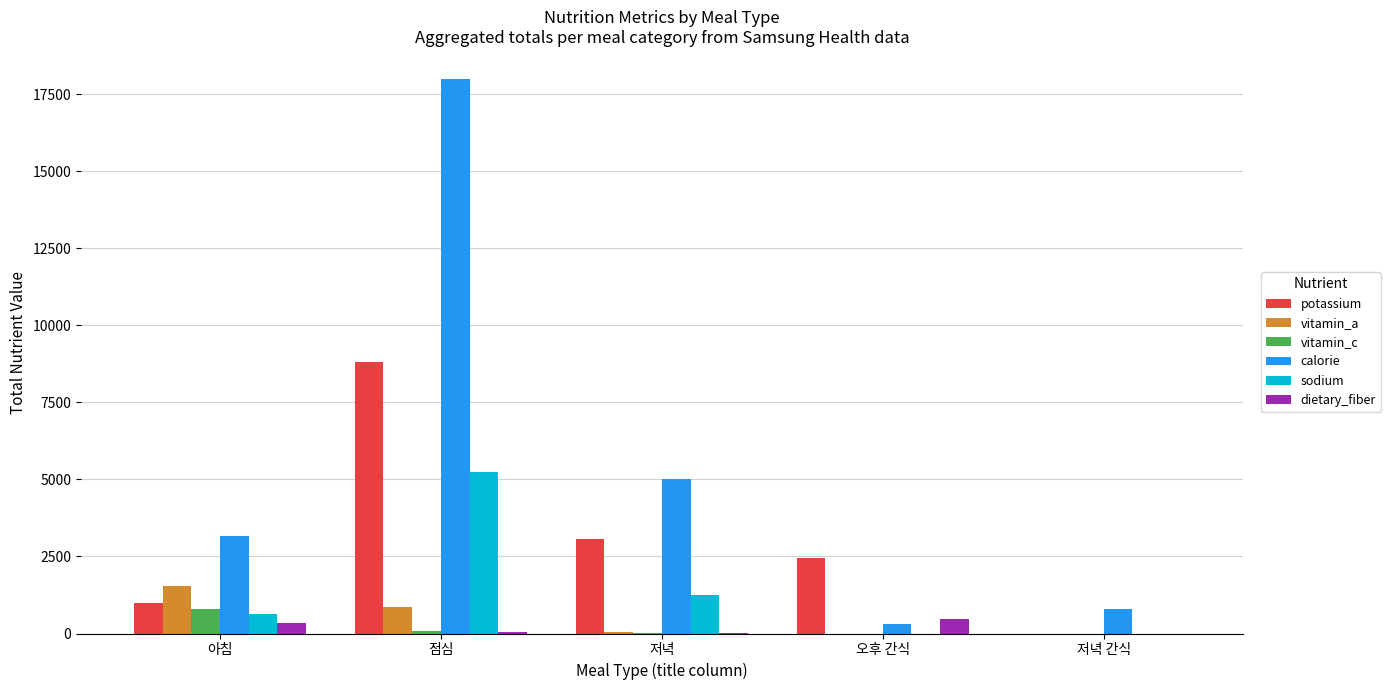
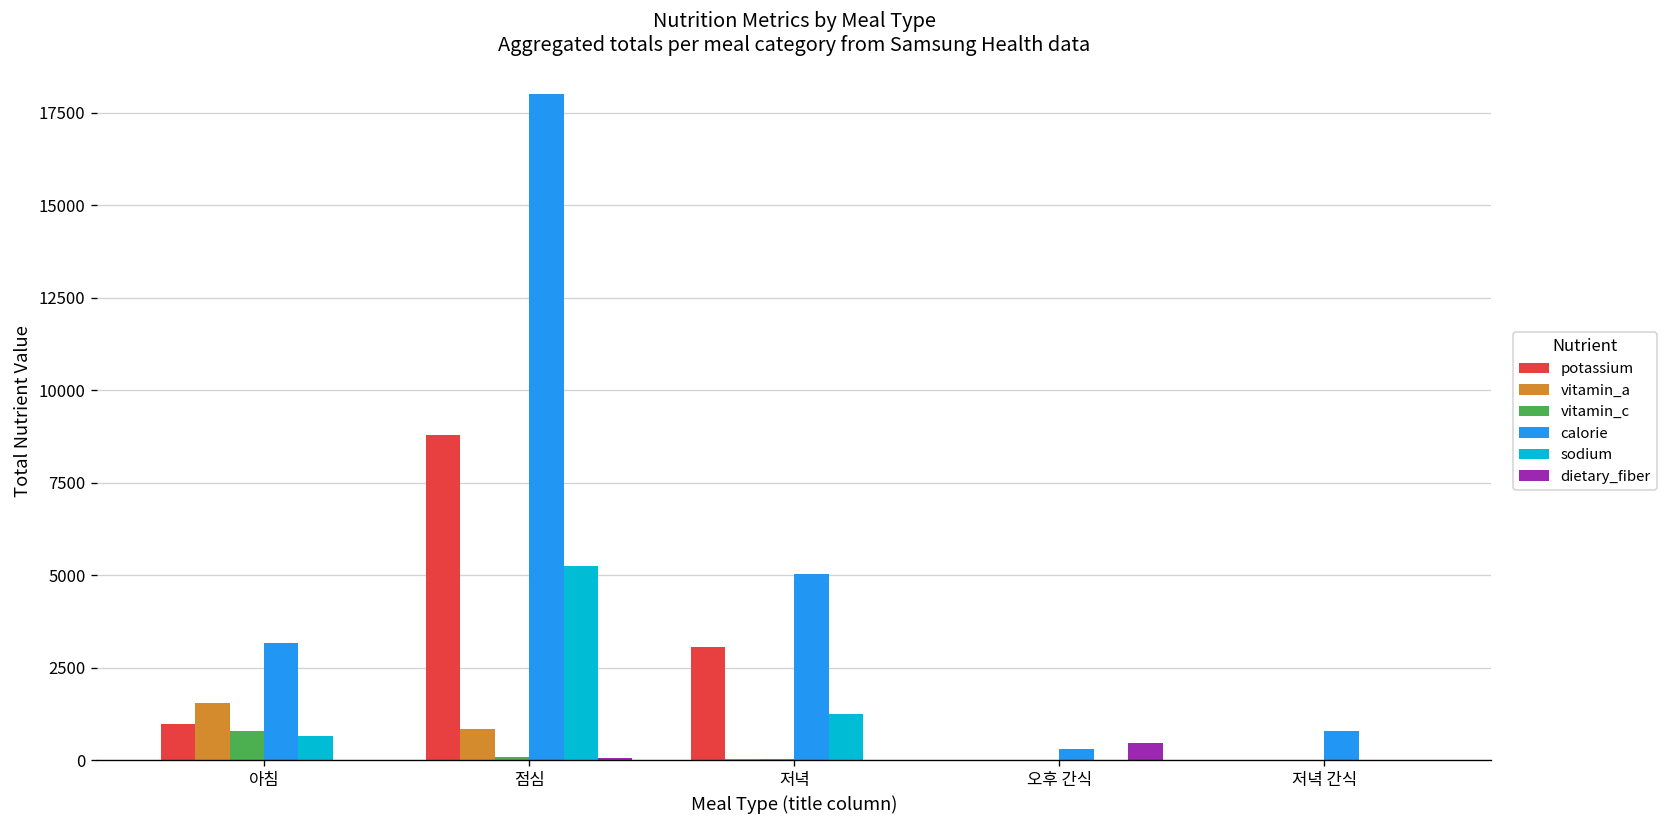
dietary_fiber, 아침: 400 -> 0
potassium, 오후 간식: 2400 -> 0
